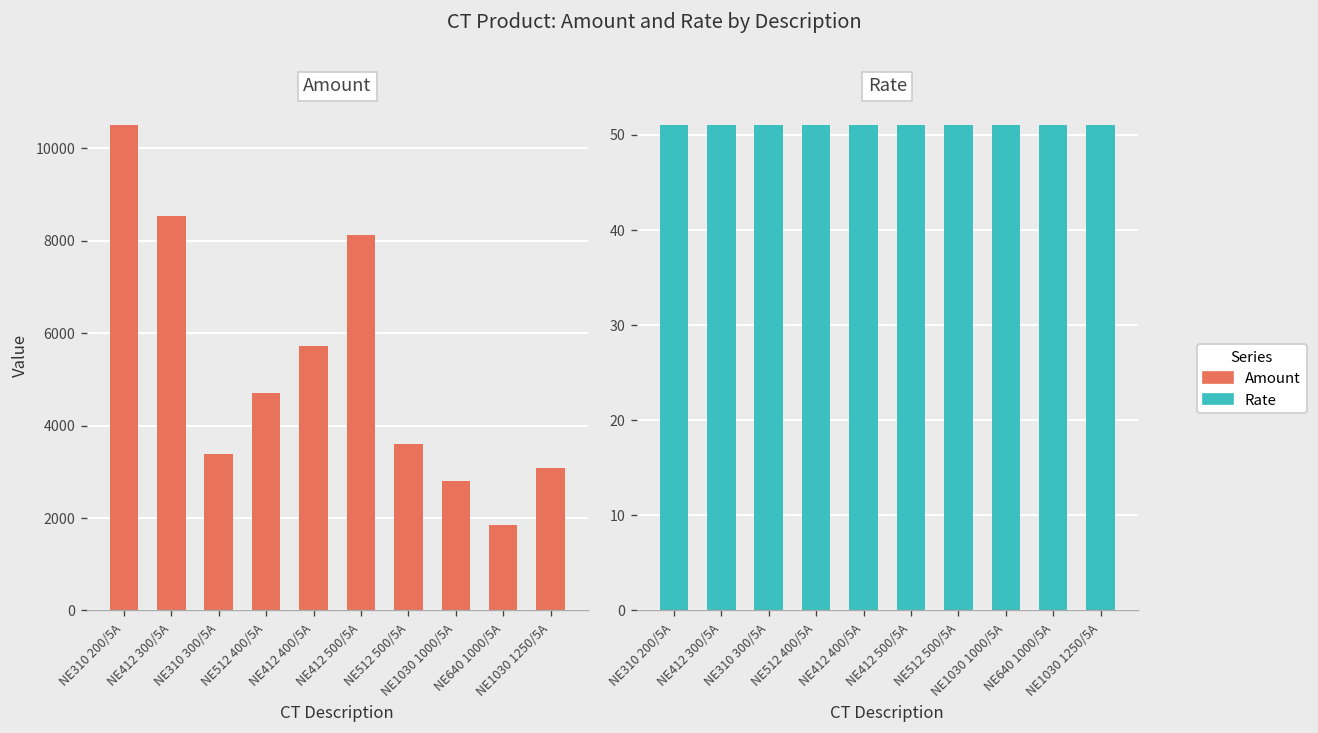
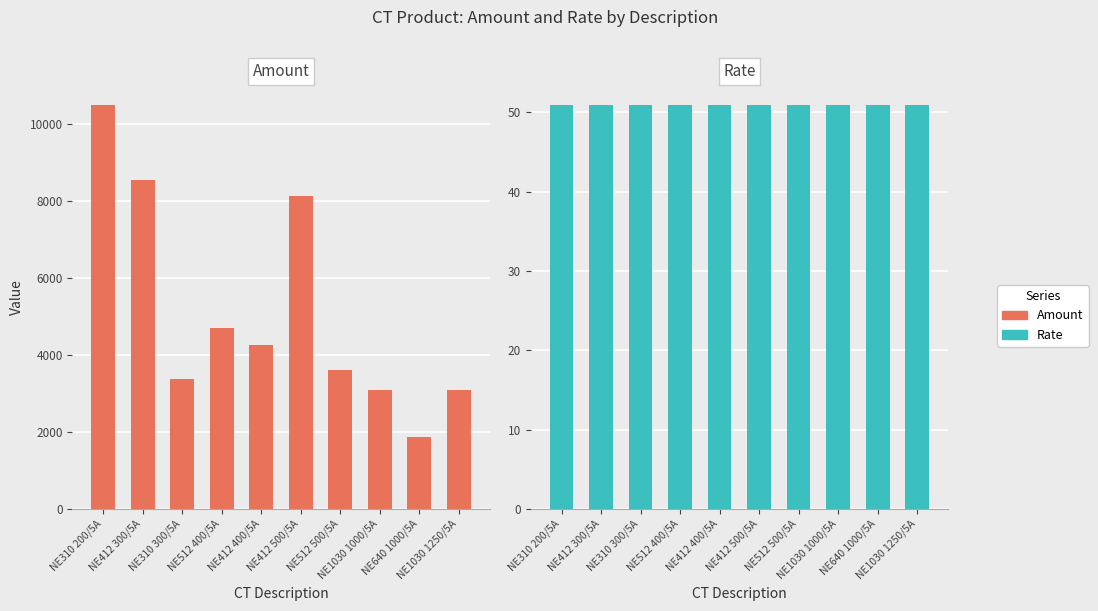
Amount, NE412 400/5A: 5700 -> 4300
Amount, NE1030 1000/5A: 2800 -> 3100
